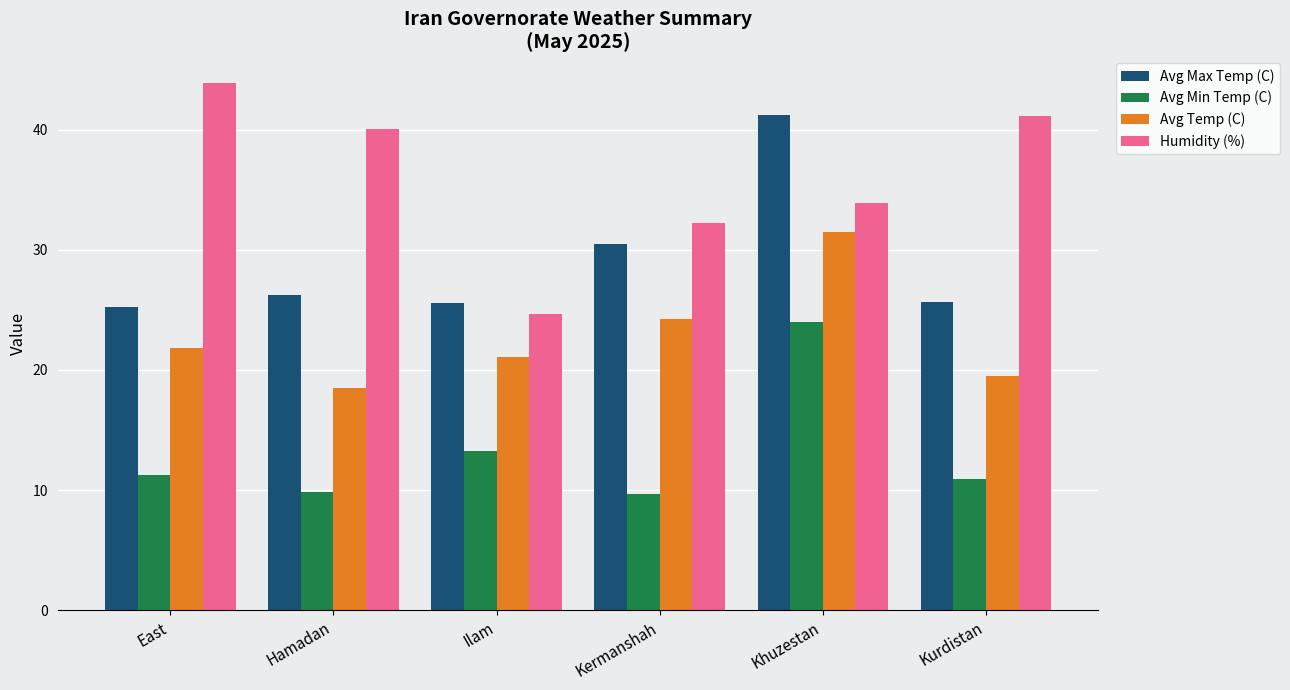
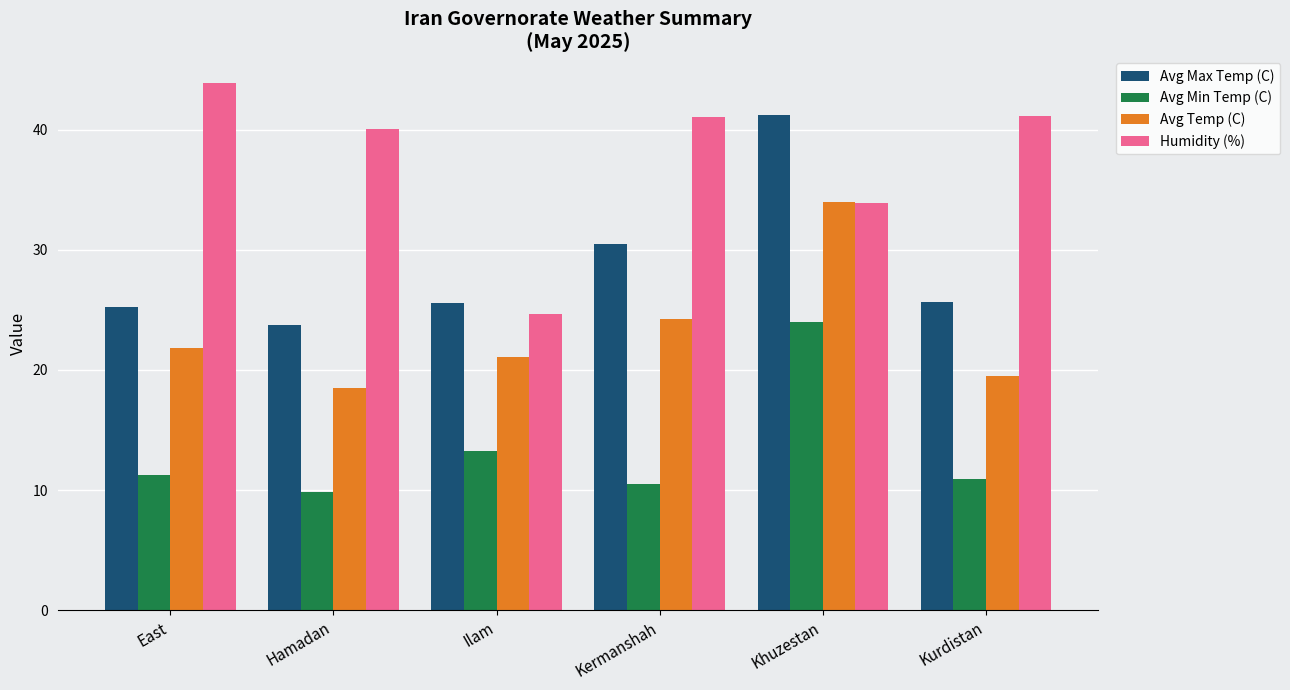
Avg Max Temp (C), Hamadan: 26.2 -> 23.8
Avg Min Temp (C), Kermanshah: 9.7 -> 10.5
Humidity (%), Kermanshah: 32.2 -> 41.1
Avg Temp (C), Khuzestan: 31.5 -> 34.0
